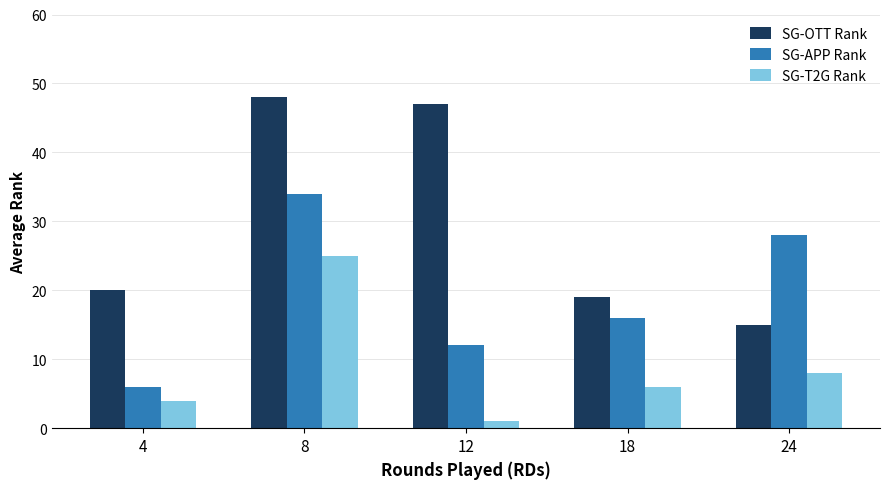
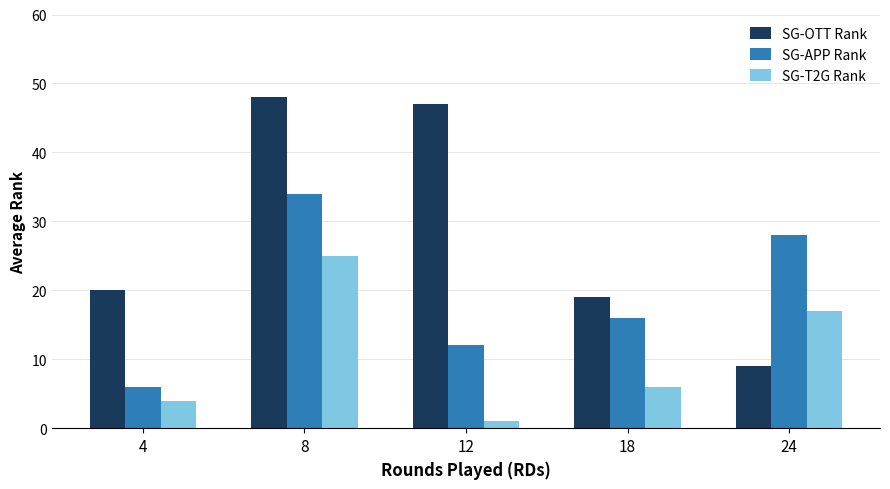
SG-OTT Rank, 24: 15 -> 9
SG-T2G Rank, 24: 8 -> 17
